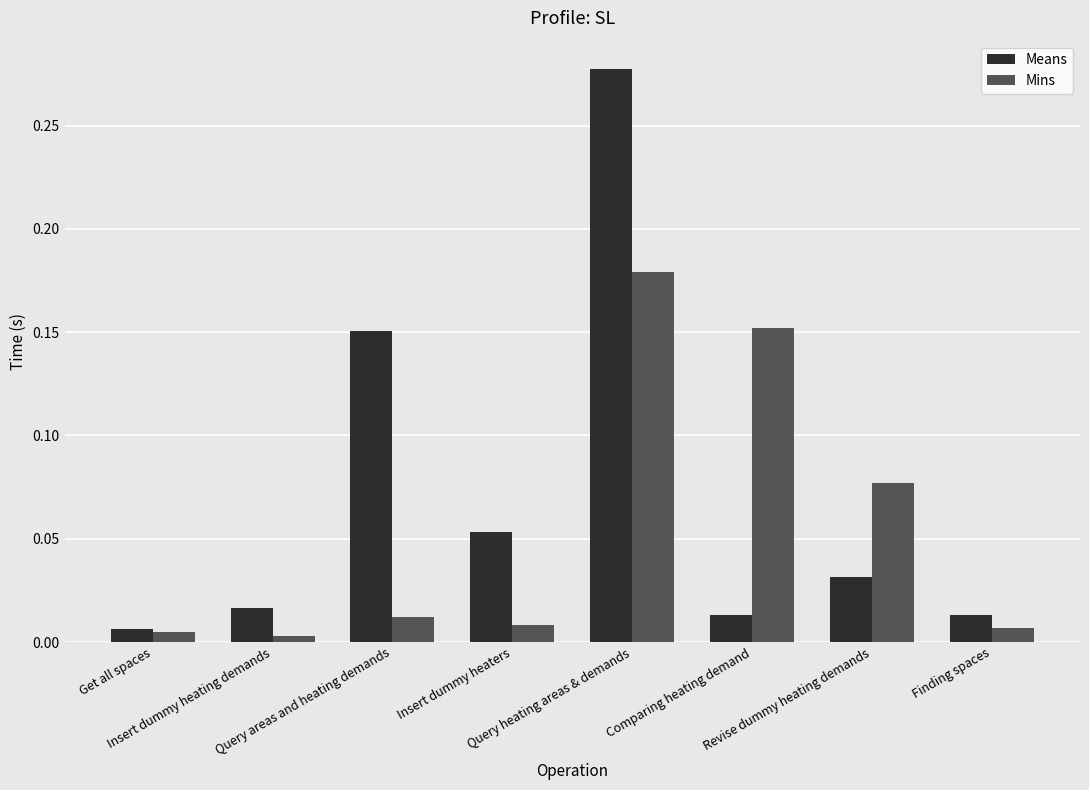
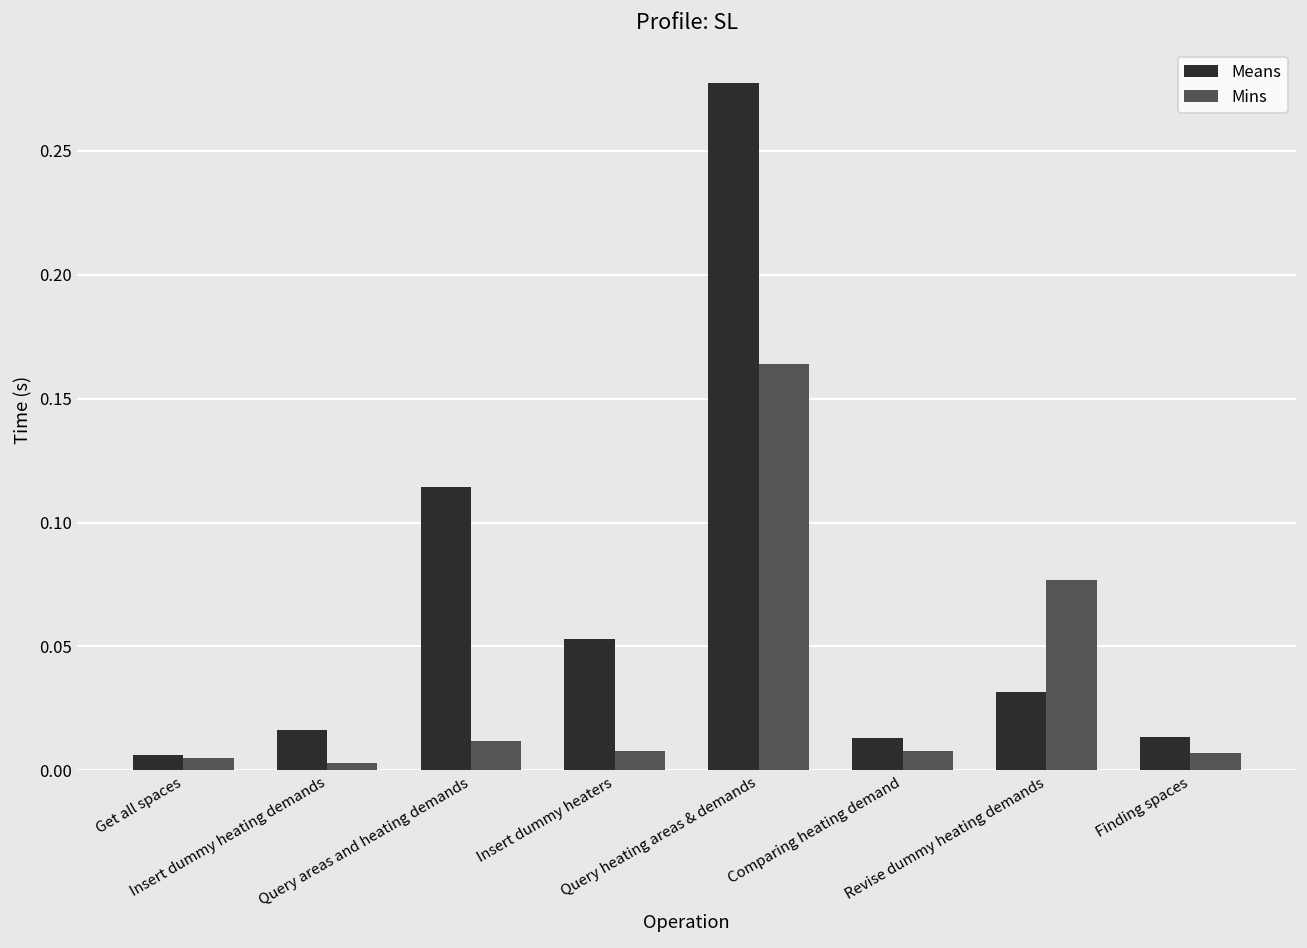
Means, Query areas and heating demands: 0.151 -> 0.114
Mins, Query heating areas & demands: 0.179 -> 0.164
Mins, Comparing heating demand: 0.152 -> 0.008
